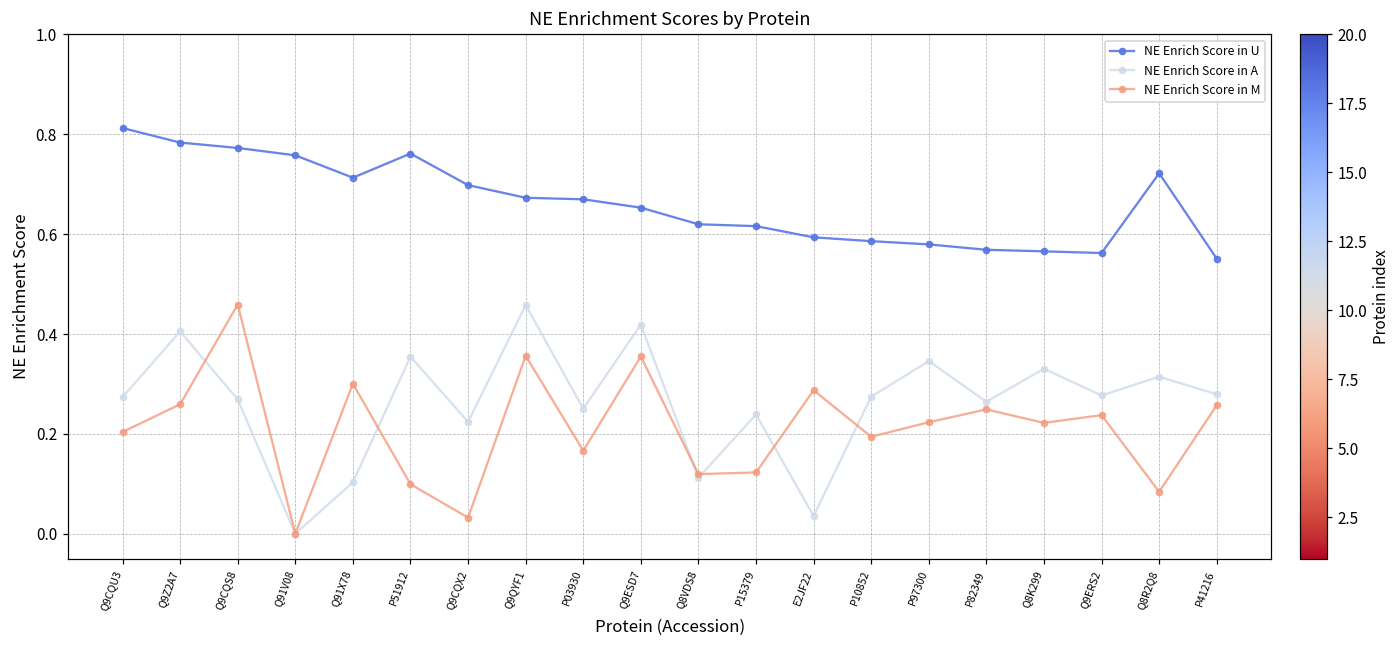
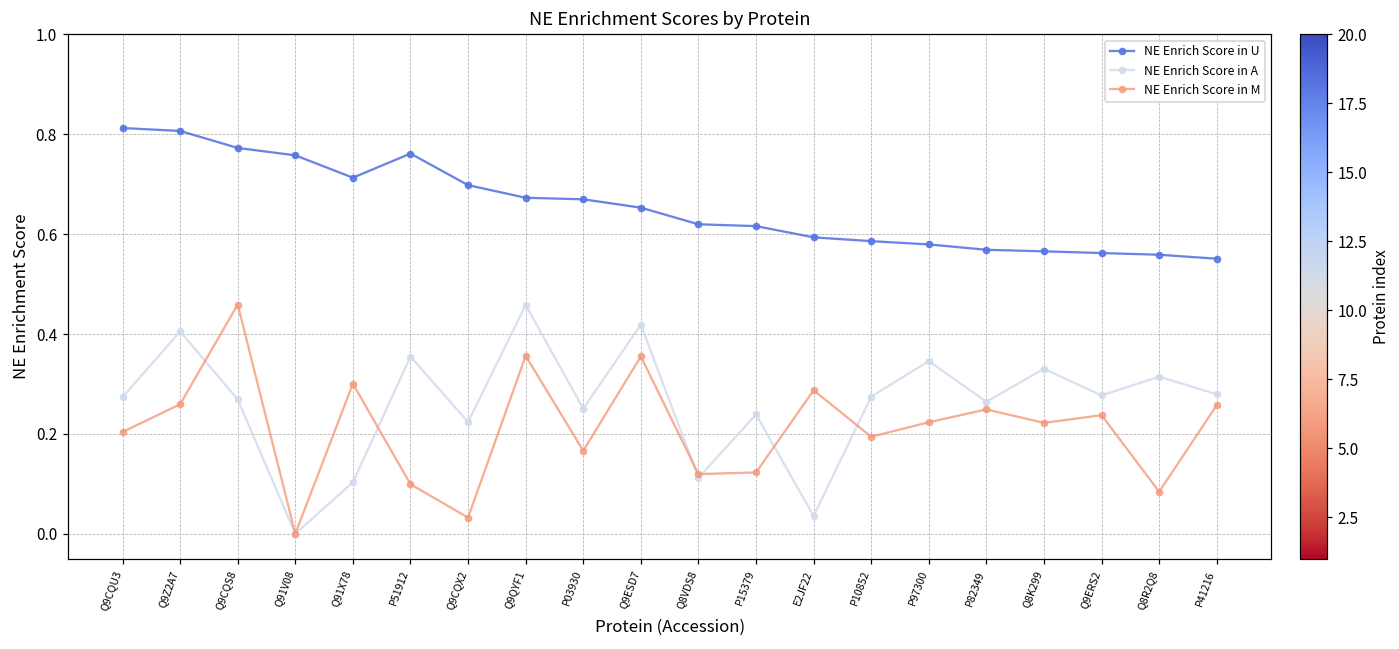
NE Enrich Score in U, Q9Z2A7: 0.78 -> 0.81
NE Enrich Score in U, Q8R2Q8: 0.72 -> 0.56
